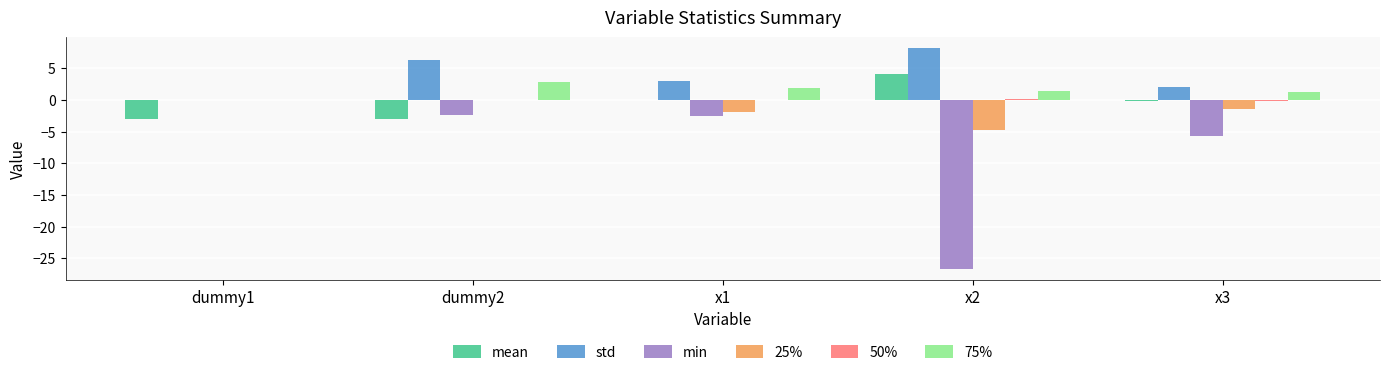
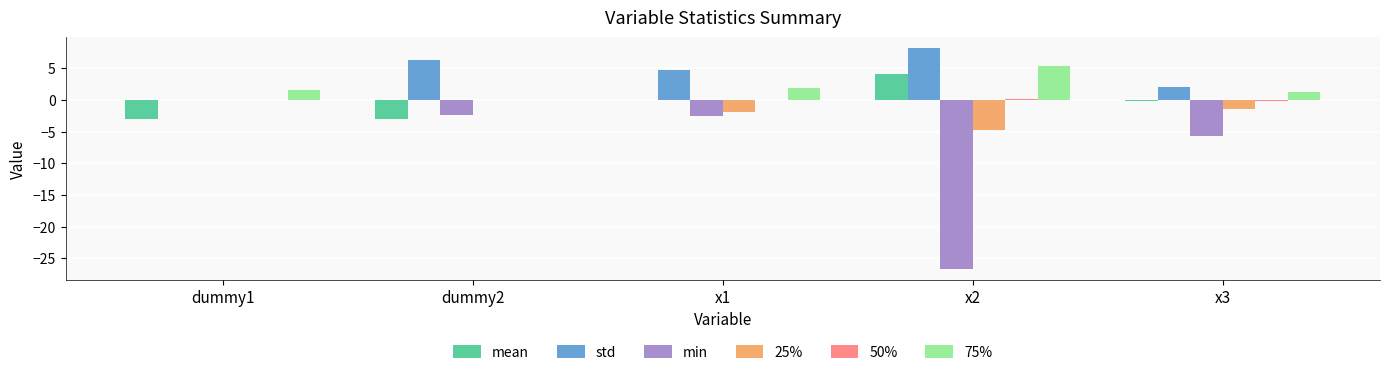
75%, dummy1: 0 -> 2
75%, dummy2: 3 -> 0
std, x1: 3 -> 5
75%, x2: 1 -> 5
